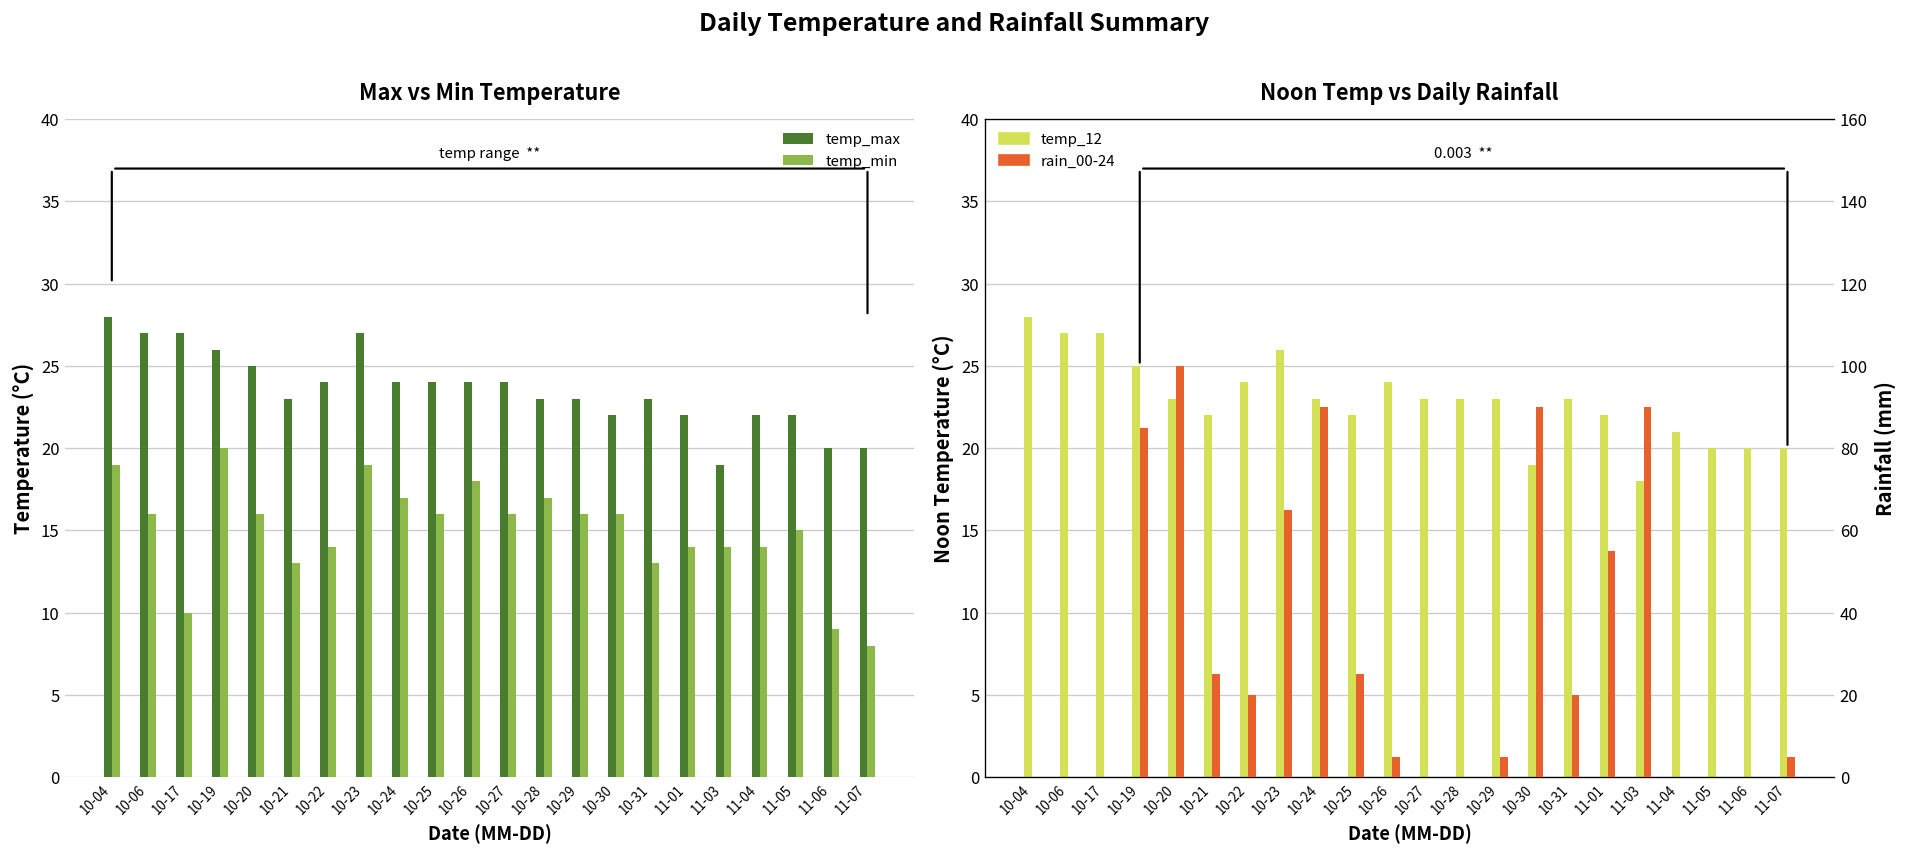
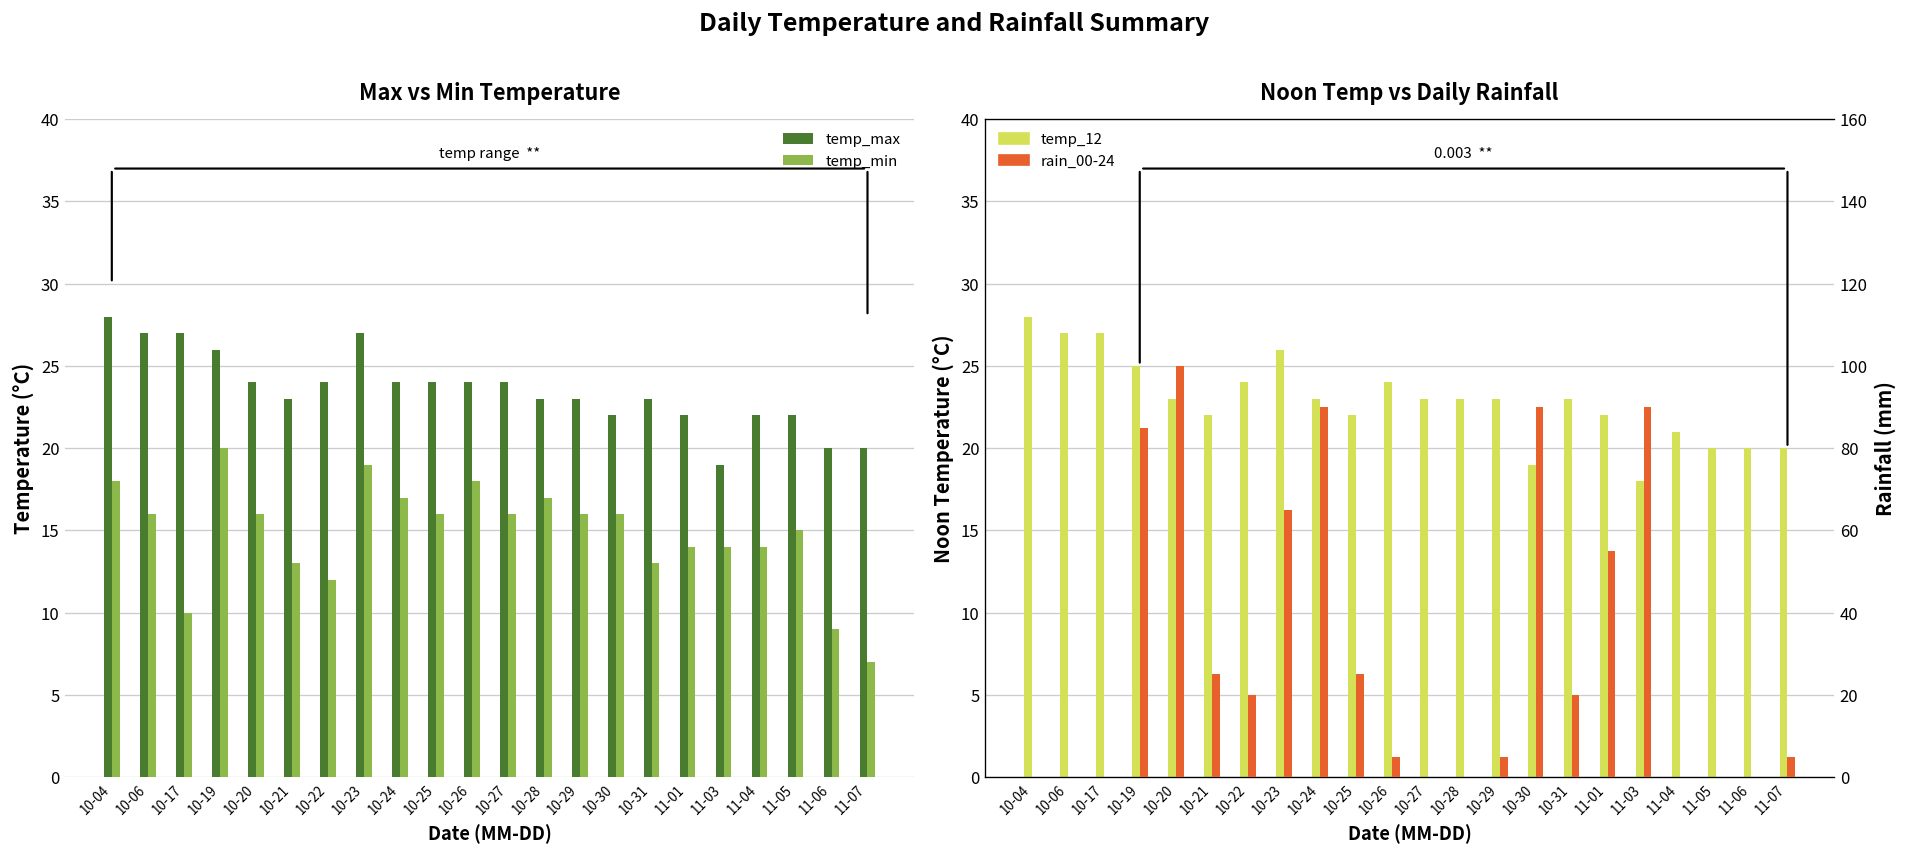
Max vs Min Temperature, temp_min, 10-04: 19 -> 18
Max vs Min Temperature, temp_max, 10-20: 25 -> 24
Max vs Min Temperature, temp_min, 10-22: 14 -> 12
Max vs Min Temperature, temp_min, 11-07: 8 -> 7
